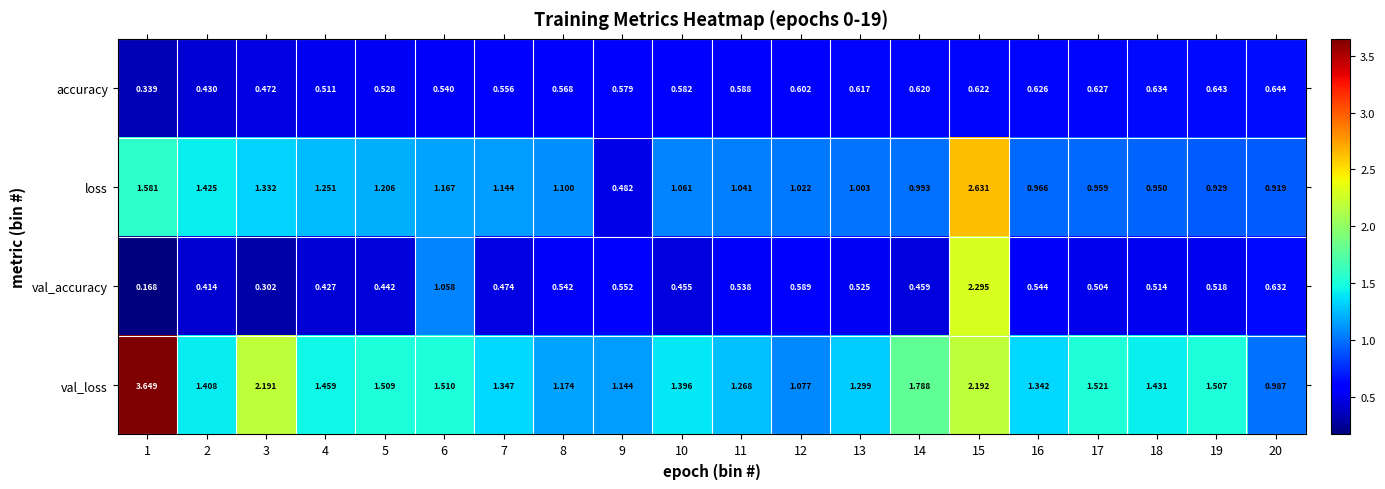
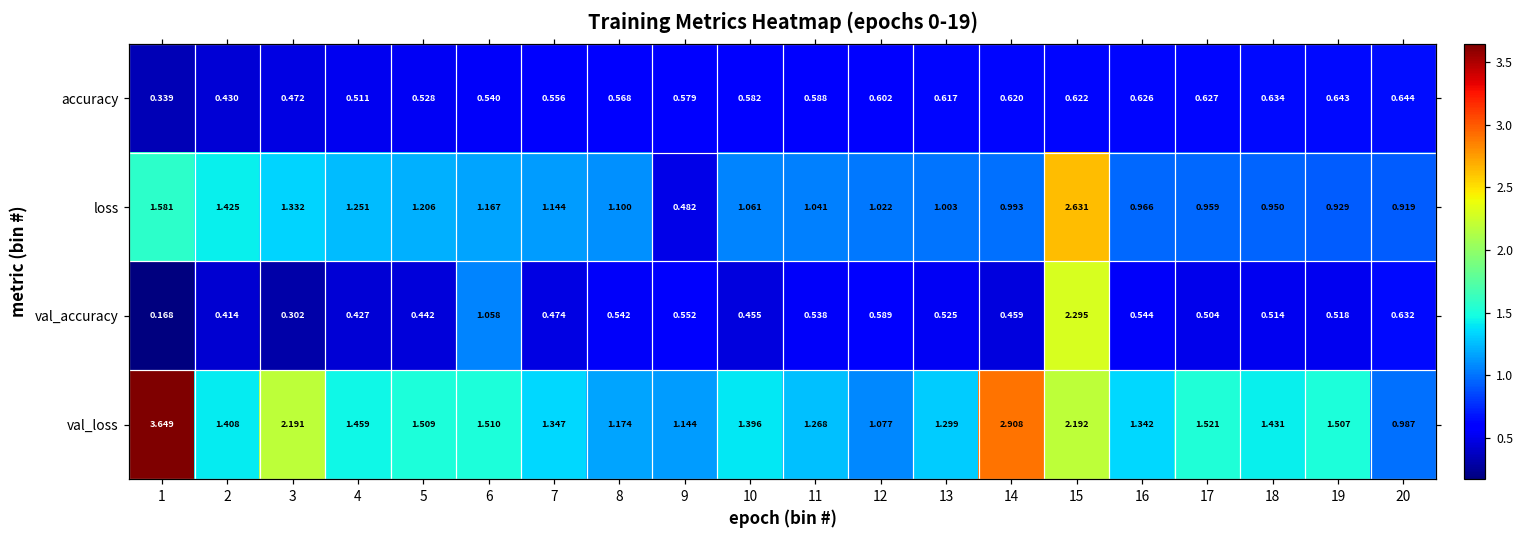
val_loss, 14: 1.788 -> 2.908
